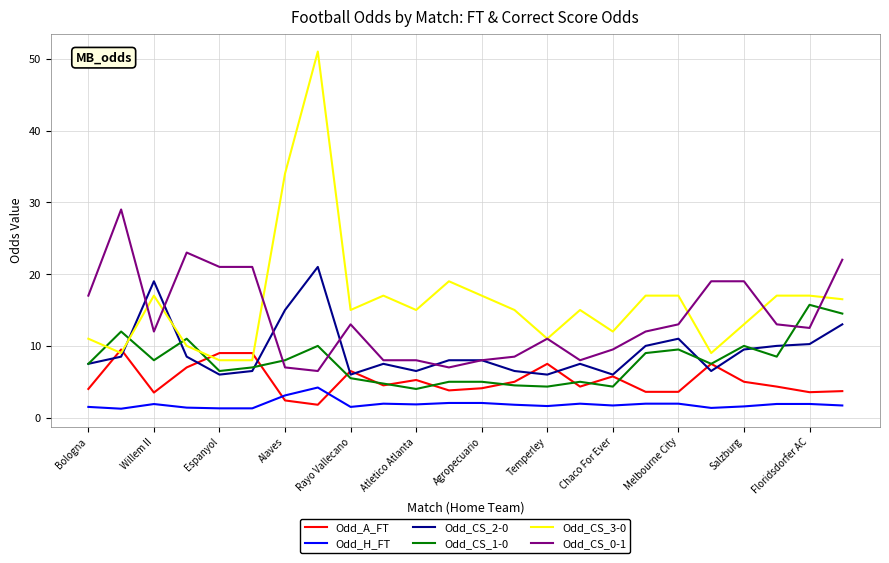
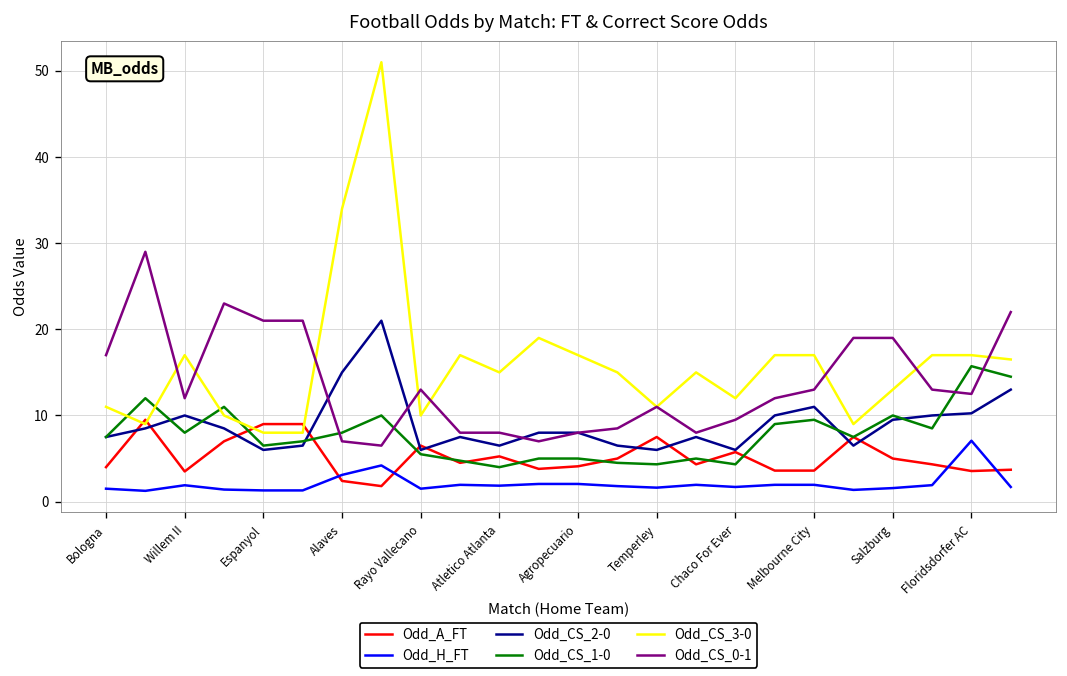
Odd_CS_2-0, Willem II: 19 -> 10
Odd_CS_3-0, Rayo Vallecano: 15 -> 10
Odd_H_FT, Floridsdorfer AC: 2 -> 7
